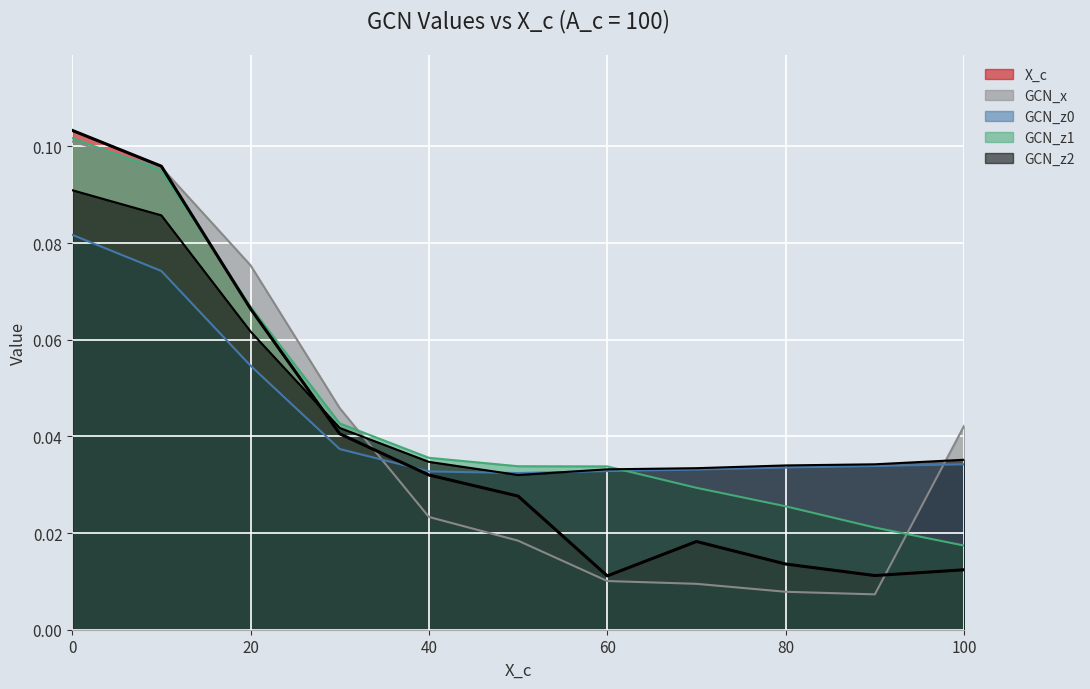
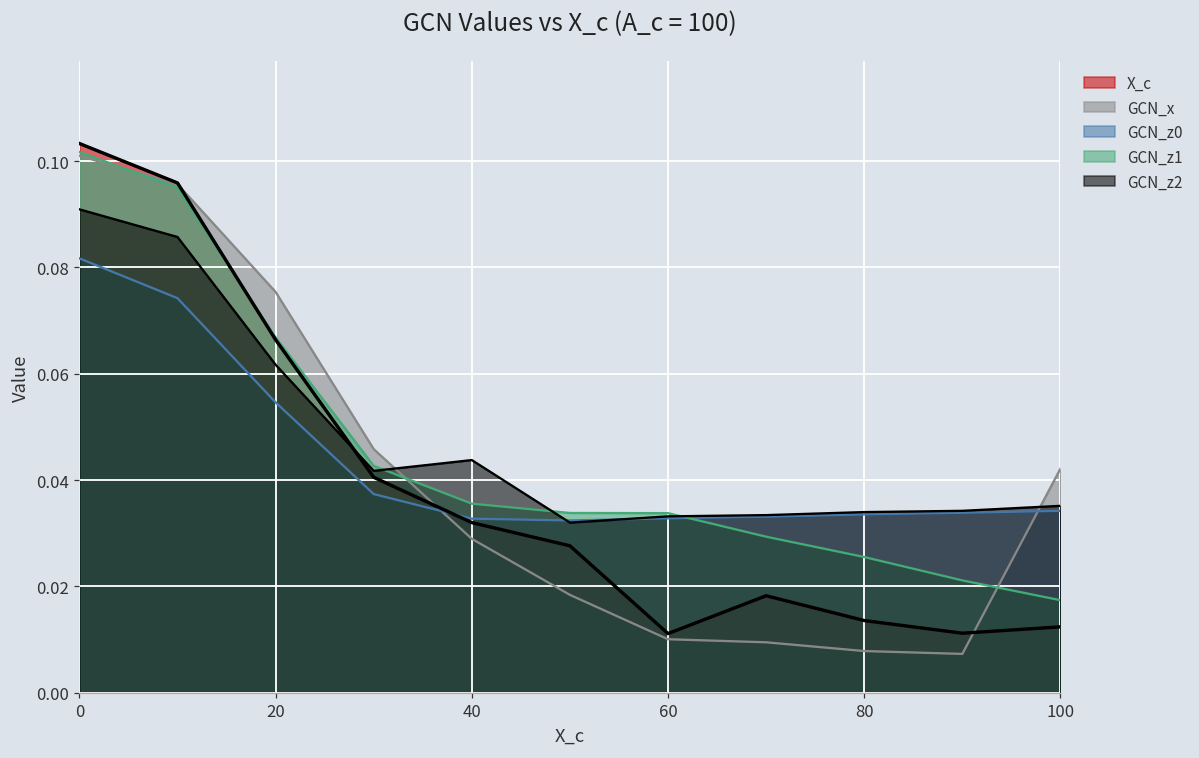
GCN_x, 40: 0.023 -> 0.029
GCN_z2, 40: 0.035 -> 0.044
